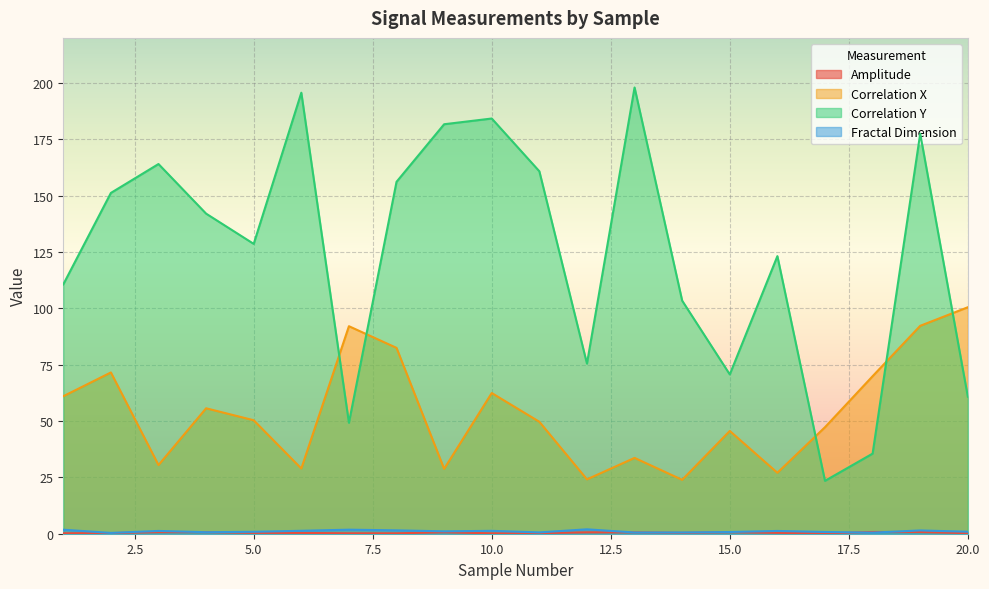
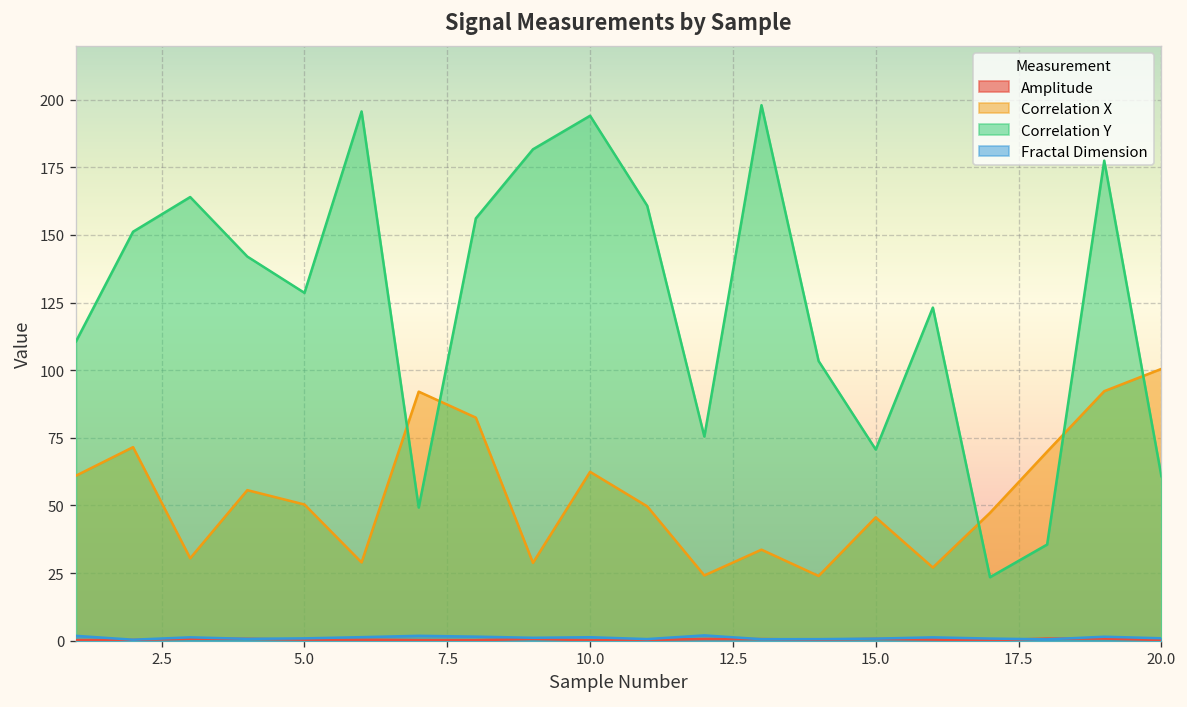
Correlation Y, 10.0: 184 -> 194
